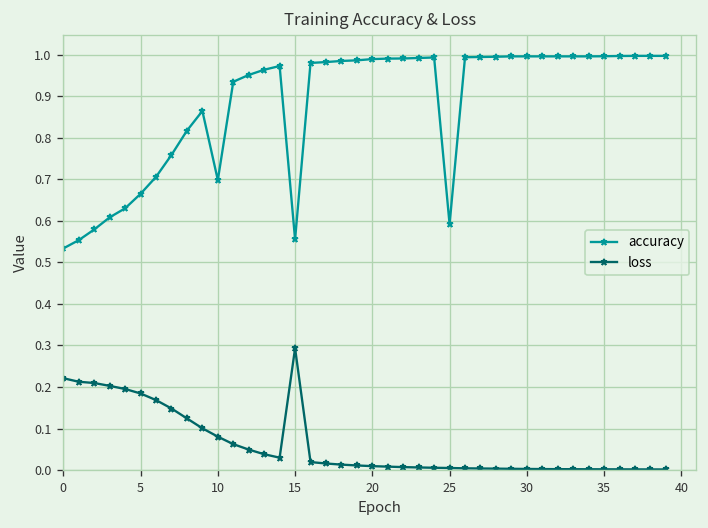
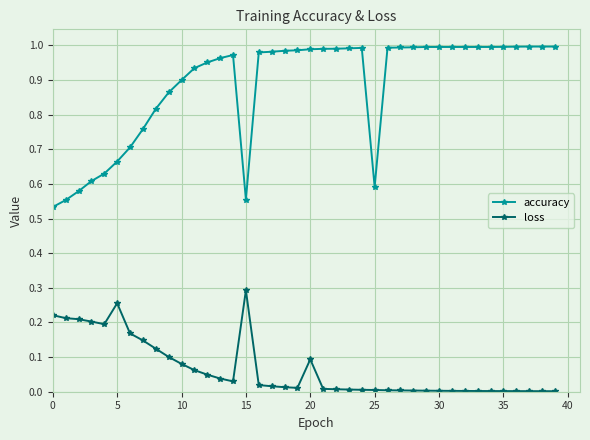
loss, 5: 0.18 -> 0.26
accuracy, 10: 0.70 -> 0.90
loss, 20: 0.01 -> 0.09
